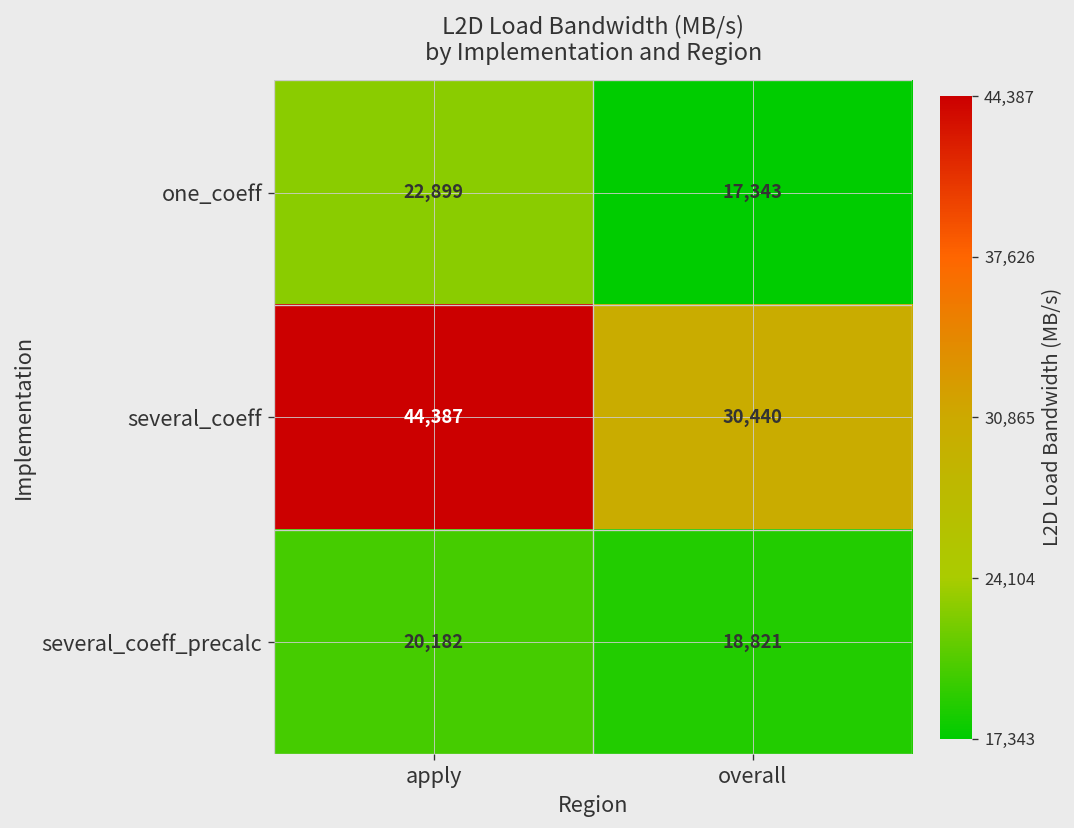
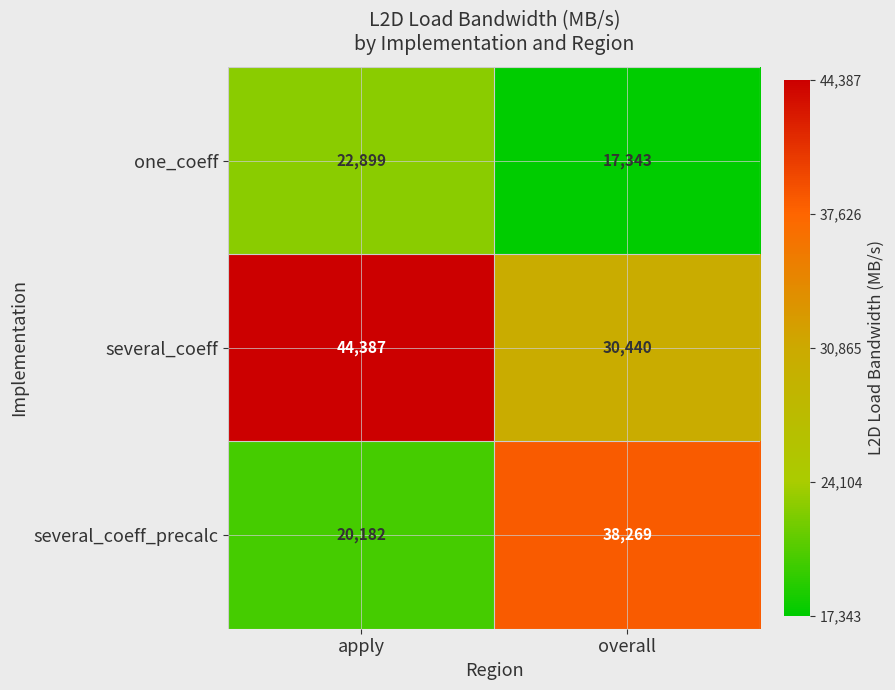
several_coeff_precalc, overall: 18,821 -> 38,269
